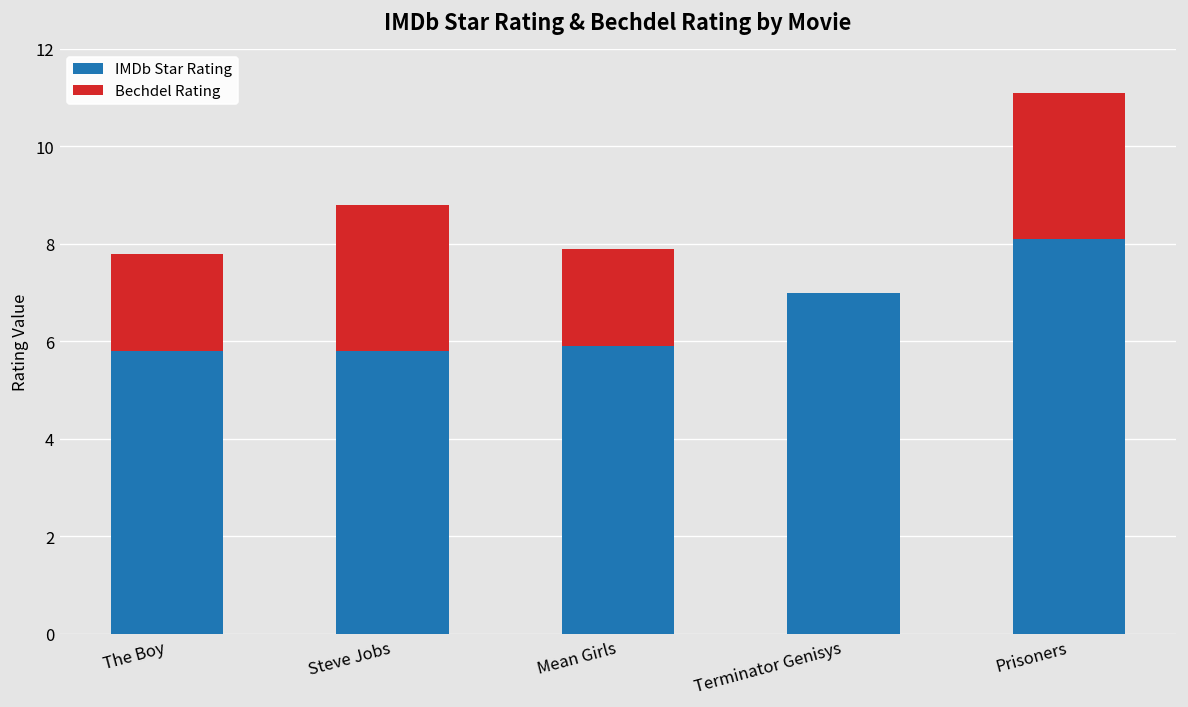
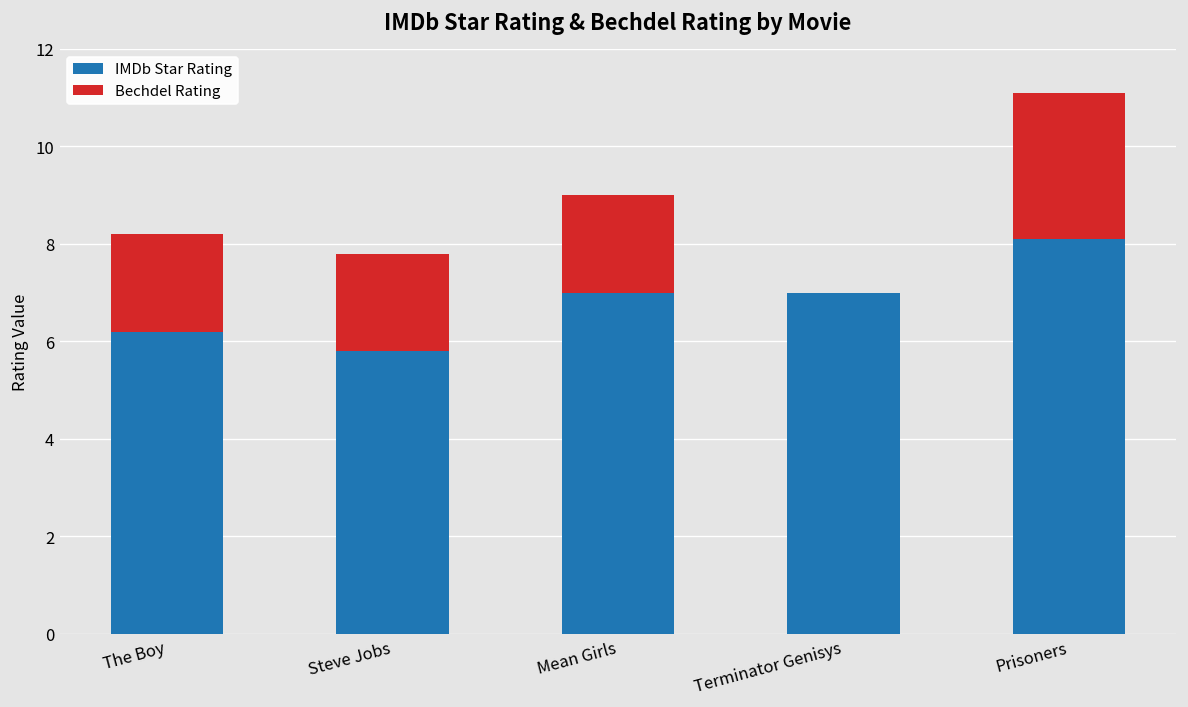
IMDb Star Rating, The Boy: 5.8 -> 6.2
Bechdel Rating, Steve Jobs: 3 -> 2
IMDb Star Rating, Mean Girls: 5.9 -> 7.0
